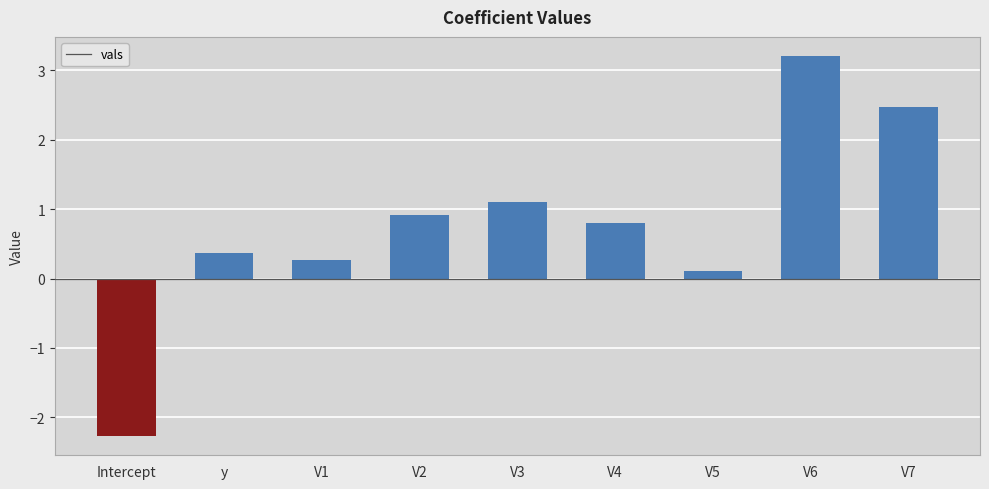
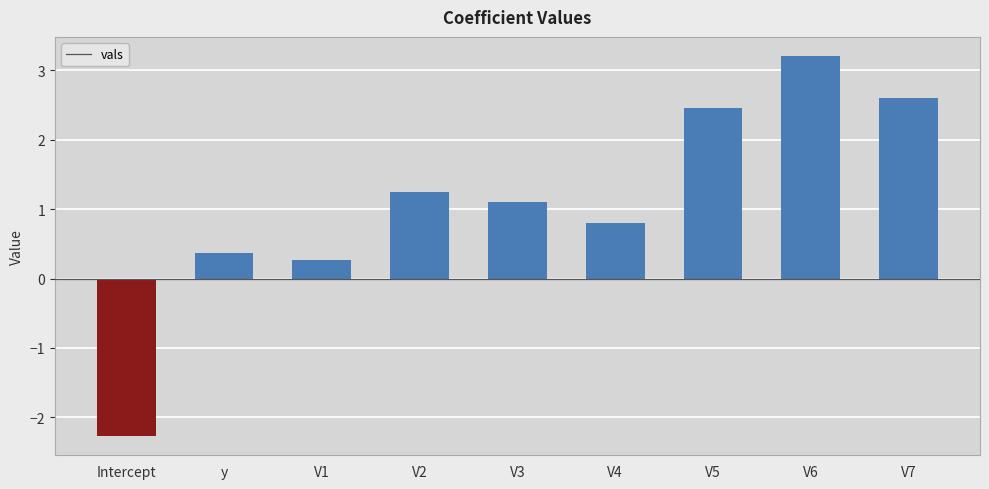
V2: 0.9 -> 1.3
V5: 0.1 -> 2.5
V7: 2.5 -> 2.6
